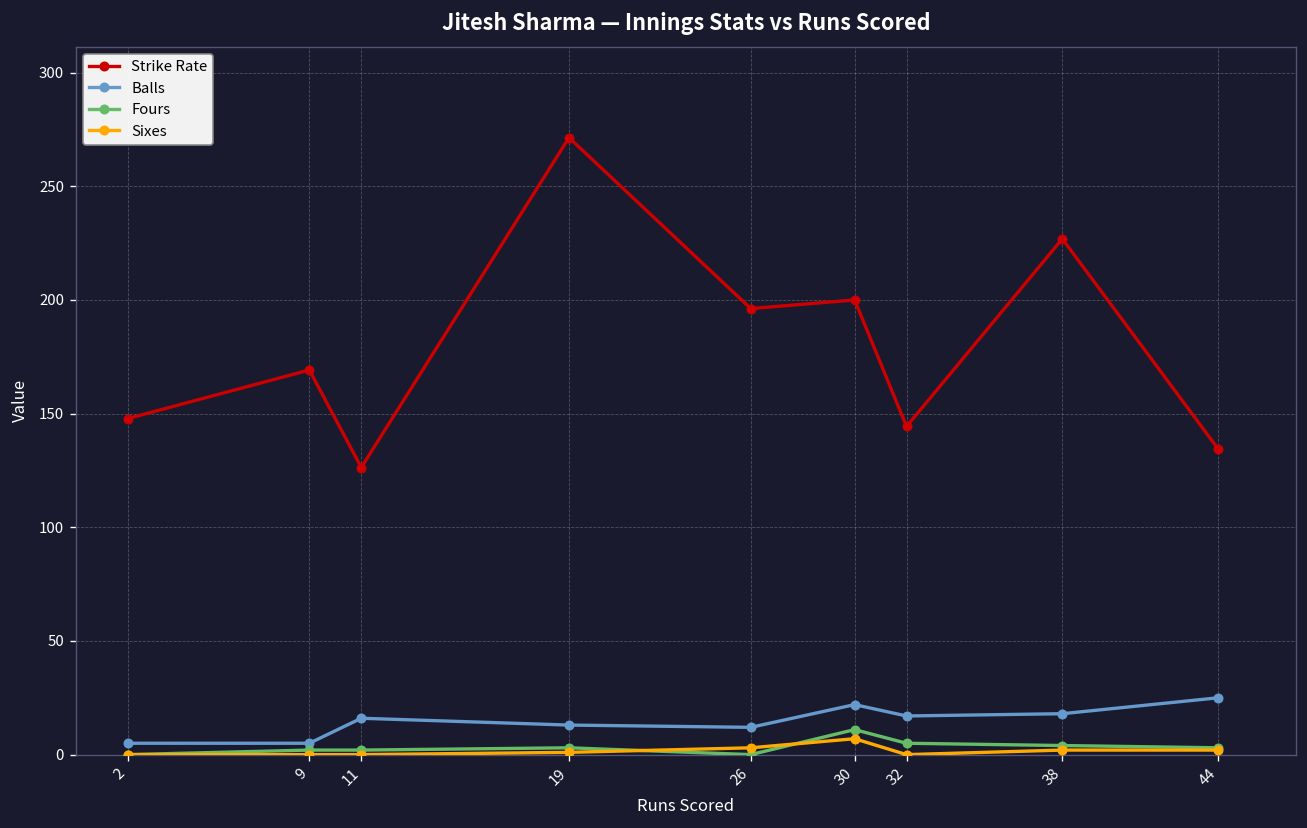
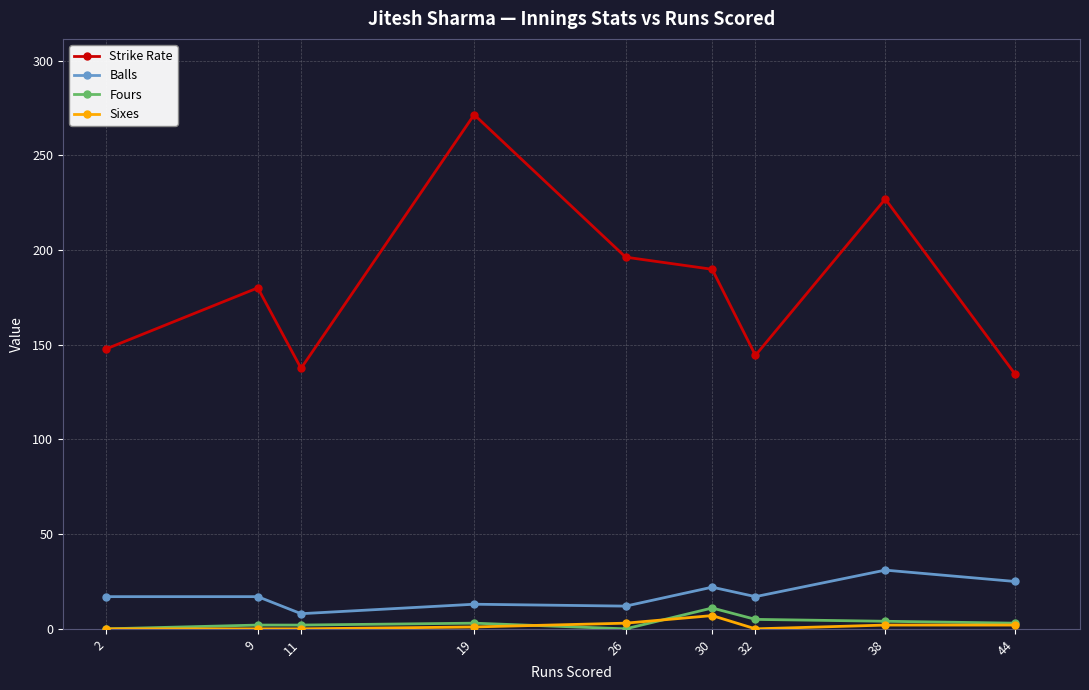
Balls, 2: 5 -> 17
Strike Rate, 9: 169 -> 180
Balls, 9: 5 -> 17
Strike Rate, 11: 126 -> 138
Balls, 11: 16 -> 8
Strike Rate, 30: 200 -> 190
Balls, 38: 18 -> 31
